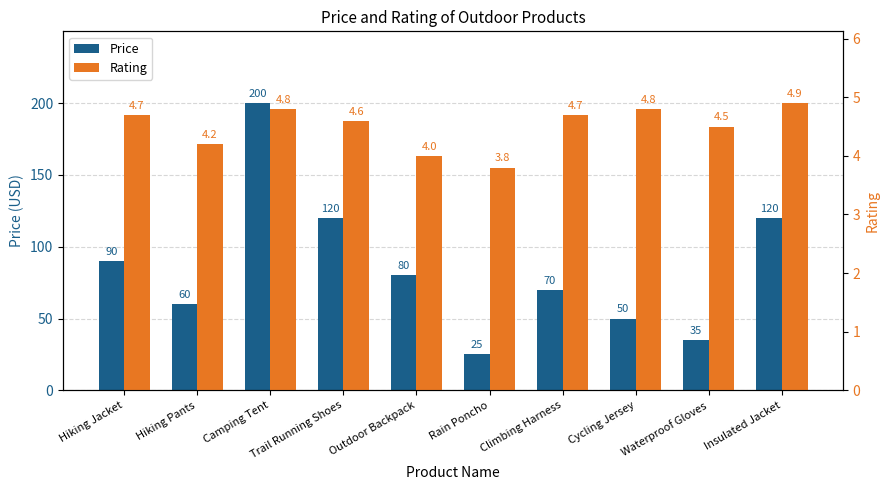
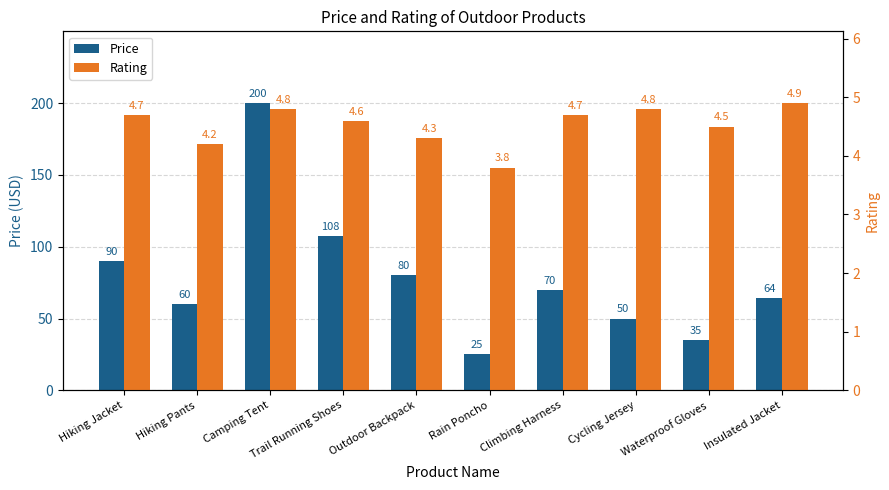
Price, Trail Running Shoes: 120 -> 108
Price, Insulated Jacket: 120 -> 64
Rating, Outdoor Backpack: 4.0 -> 4.3
